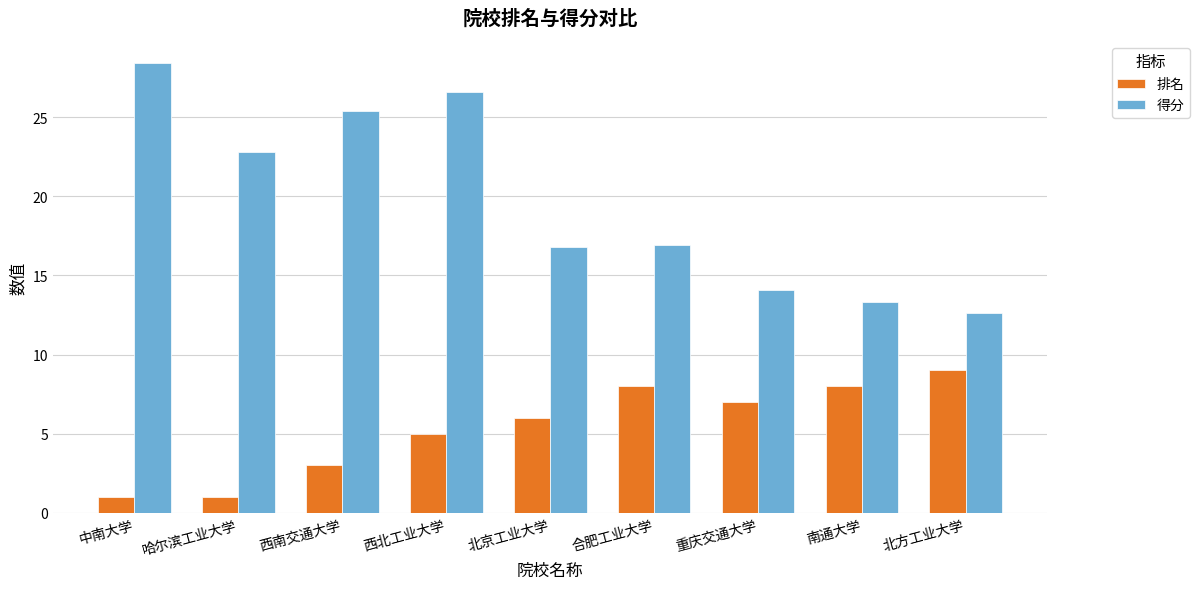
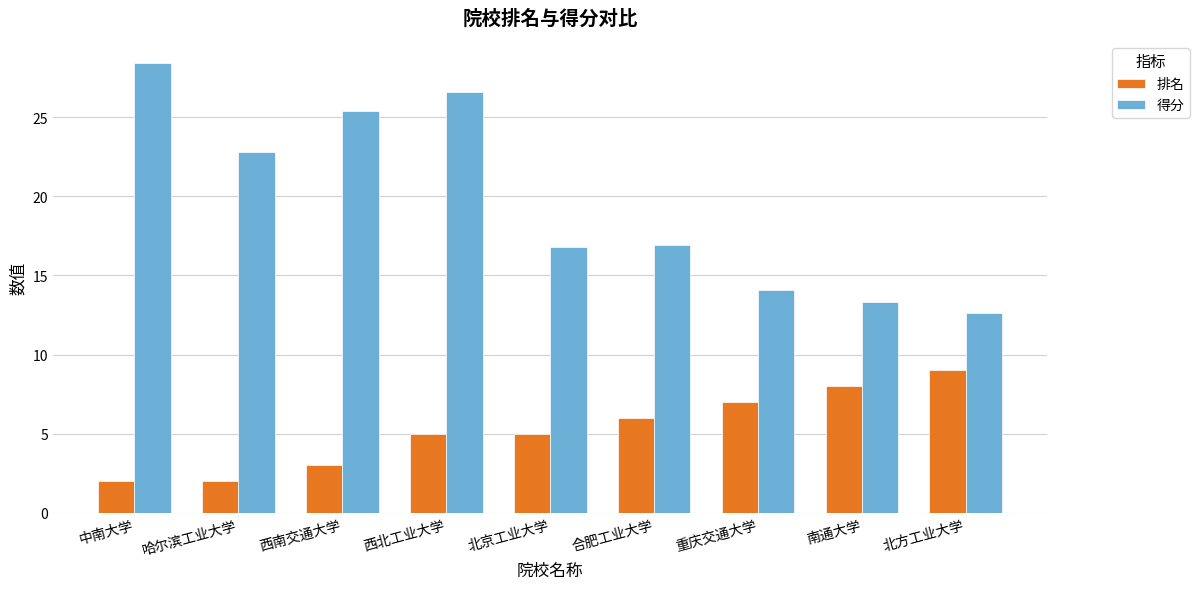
排名, 中南大学: 1 -> 2
排名, 哈尔滨工业大学: 1 -> 2
排名, 北京工业大学: 6 -> 5
排名, 合肥工业大学: 8 -> 6
